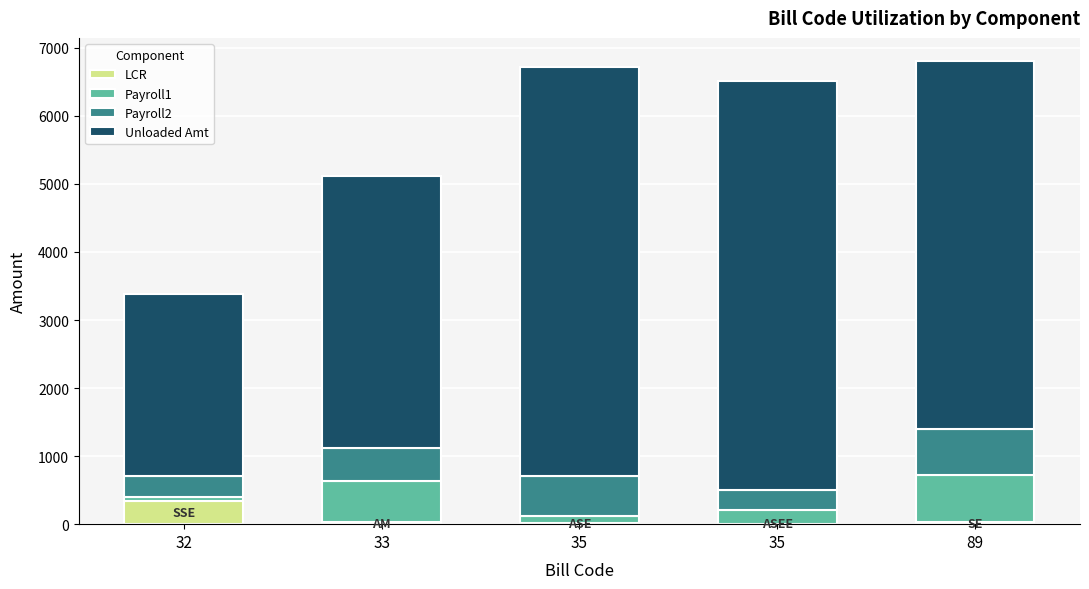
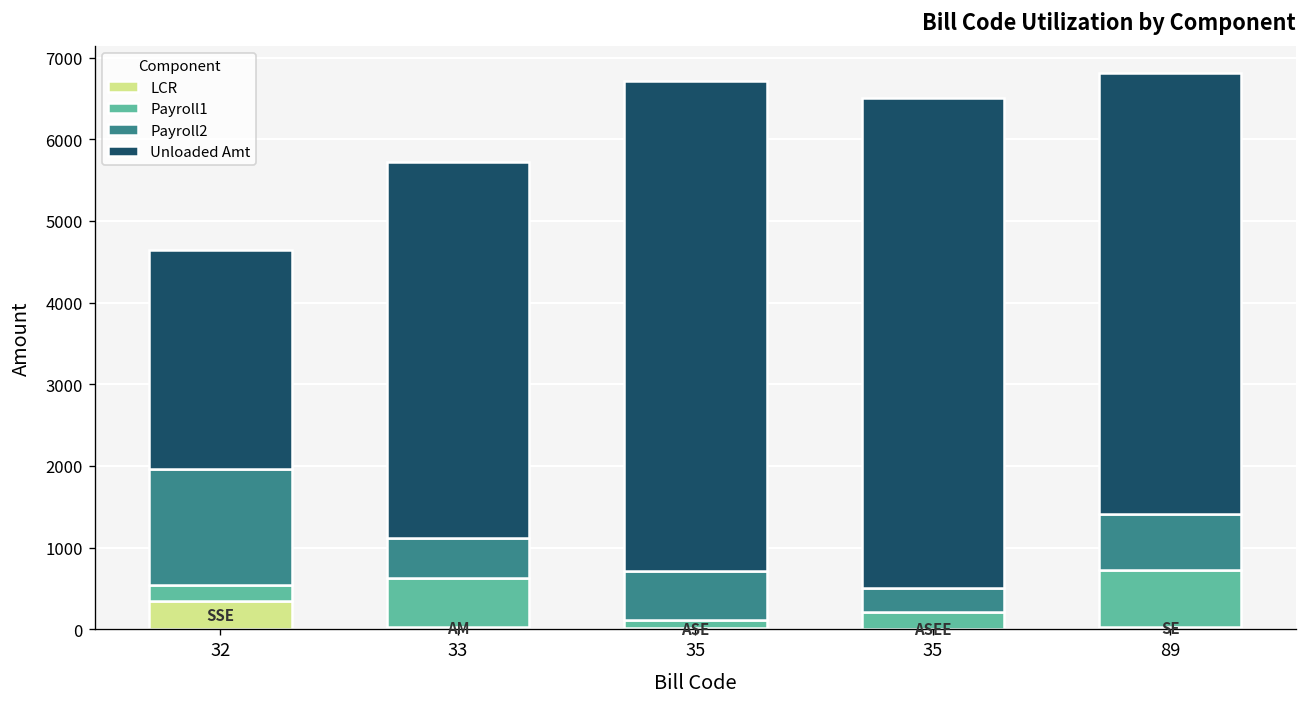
Payroll1, 32: 100 -> 200
Payroll2, 32: 300 -> 1400
Unloaded Amt, 33: 4000 -> 4600
